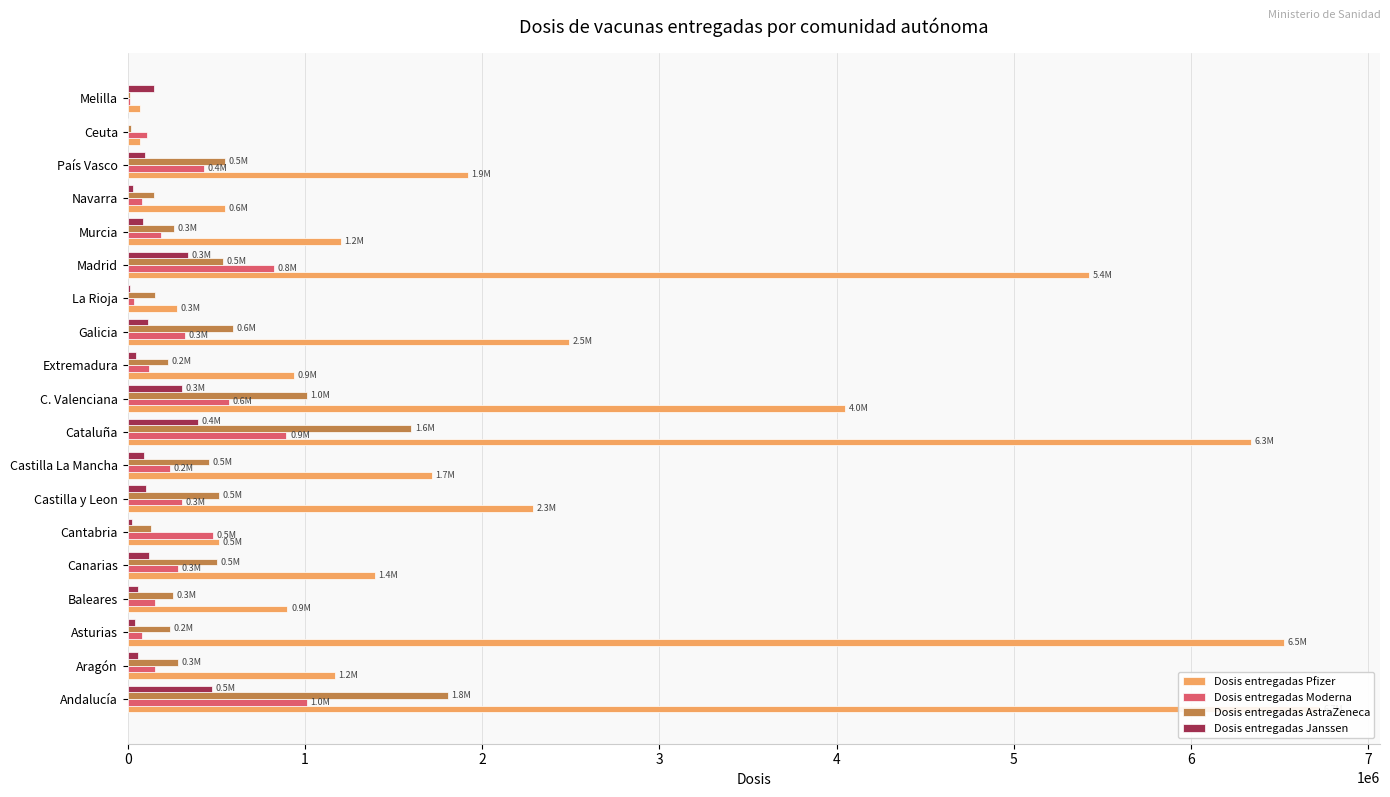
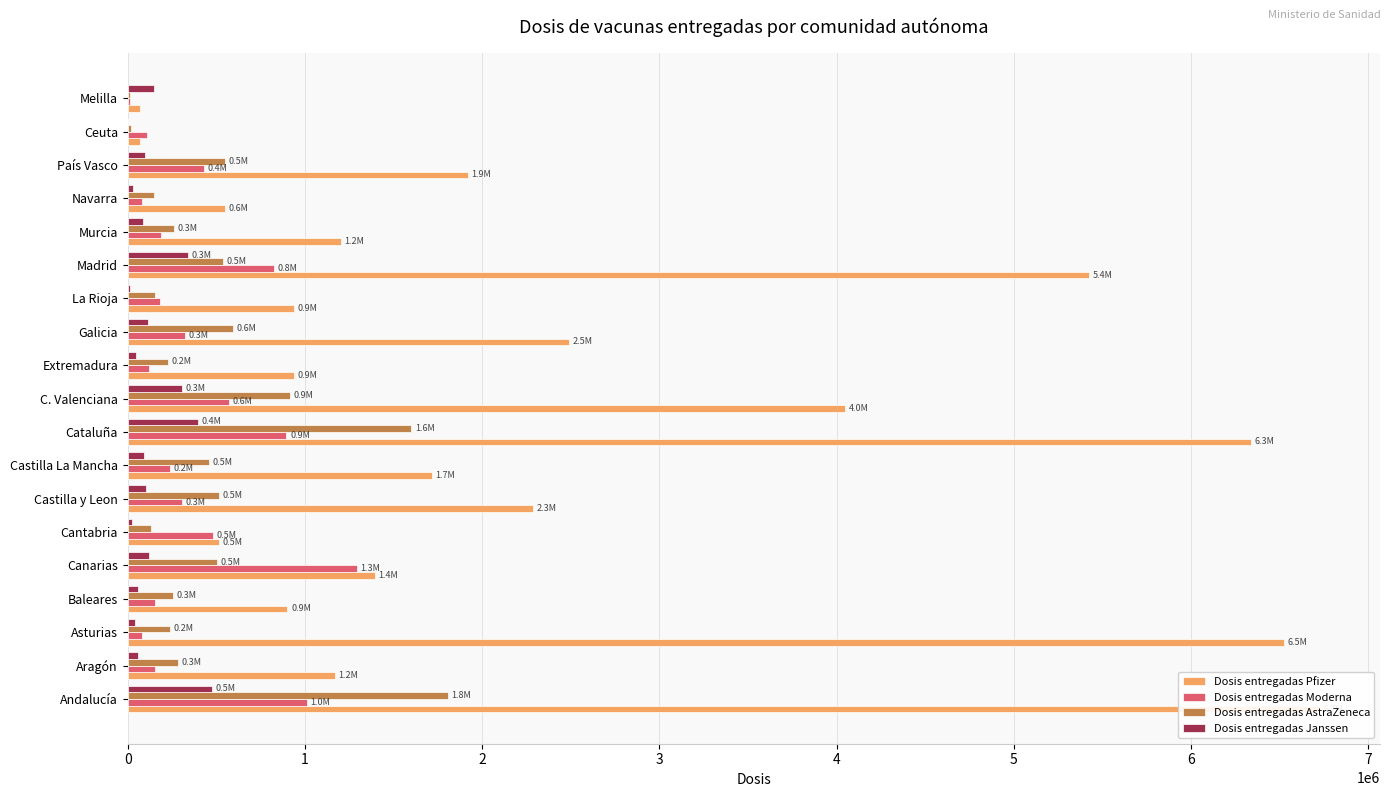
Dosis entregadas Moderna, La Rioja: 40000 -> 180000
Dosis entregadas Pfizer, La Rioja: 0.3M -> 0.9M
Dosis entregadas AstraZeneca, C. Valenciana: 1.0M -> 0.9M
Dosis entregadas Moderna, Canarias: 0.3M -> 1.3M
